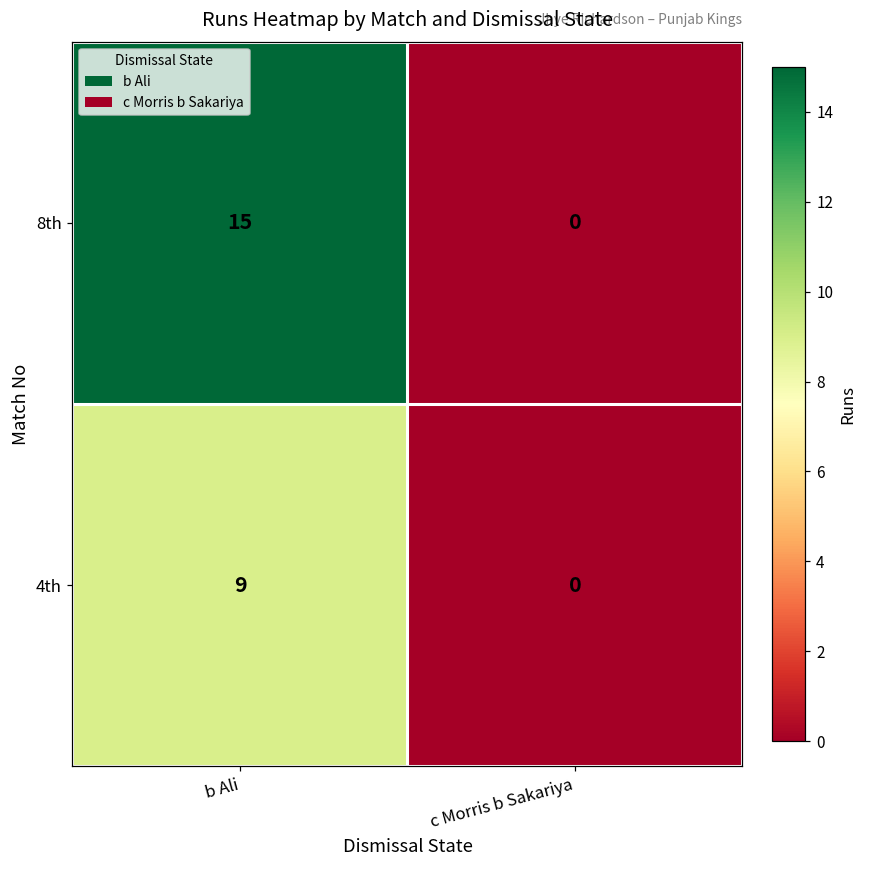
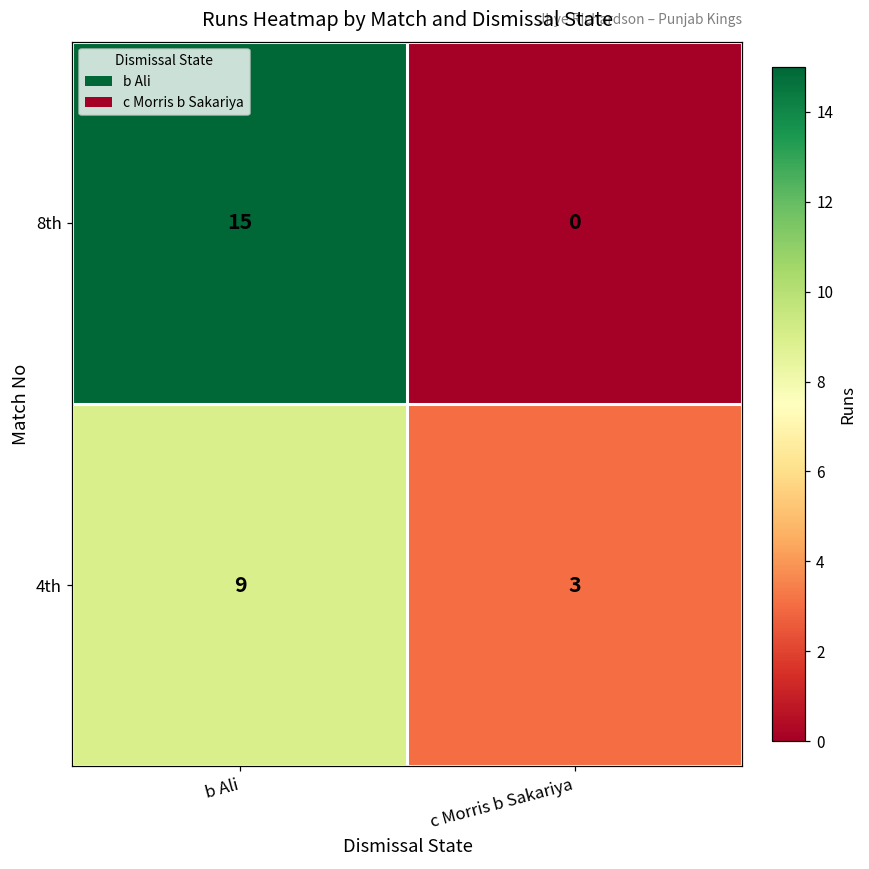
4th, c Morris b Sakariya: 0 -> 3
